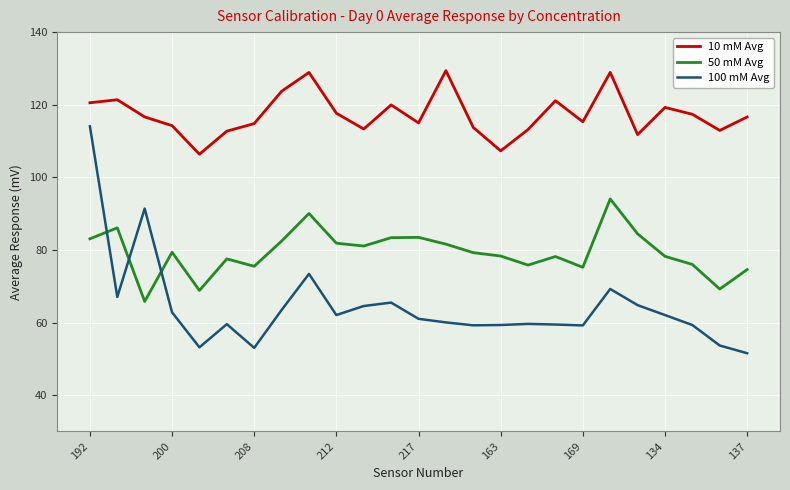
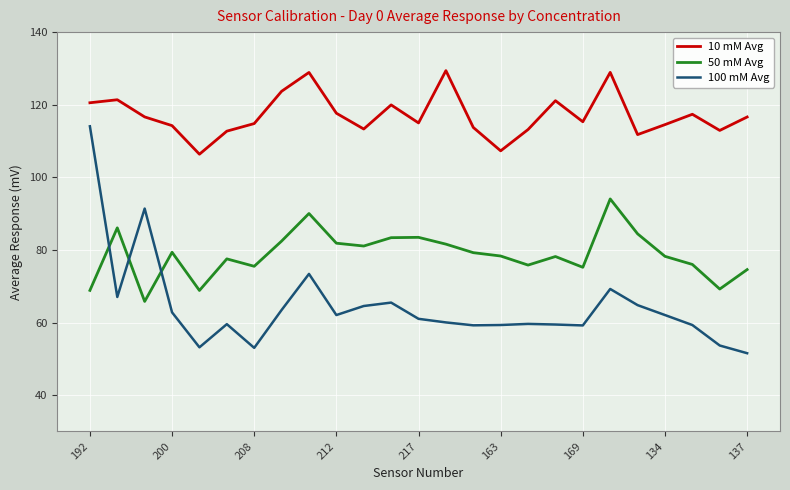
50 mM Avg, 192: 83 -> 69
10 mM Avg, 134: 119 -> 115
